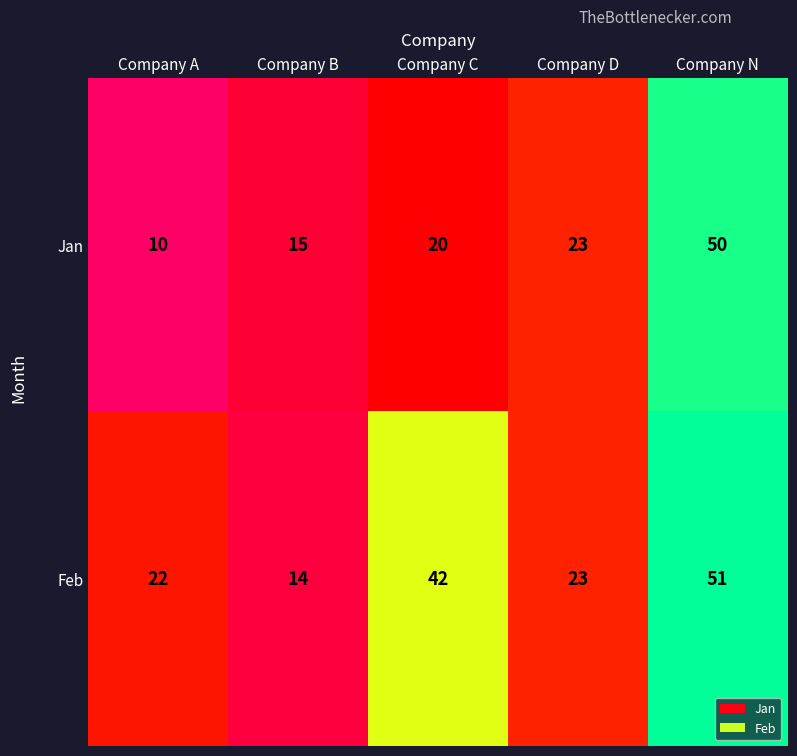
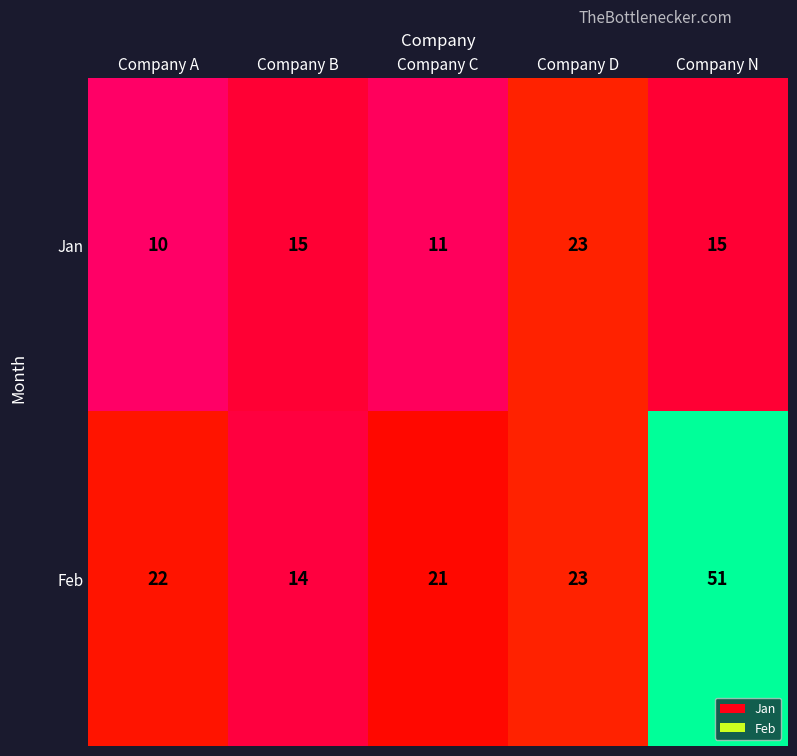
Jan, Company C: 20 -> 11
Jan, Company N: 50 -> 15
Feb, Company C: 42 -> 21
